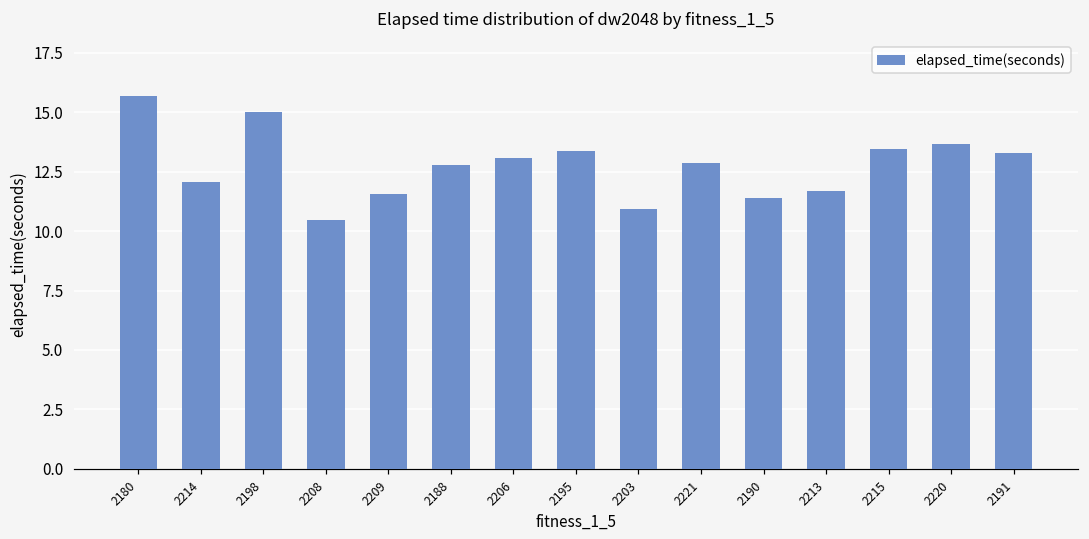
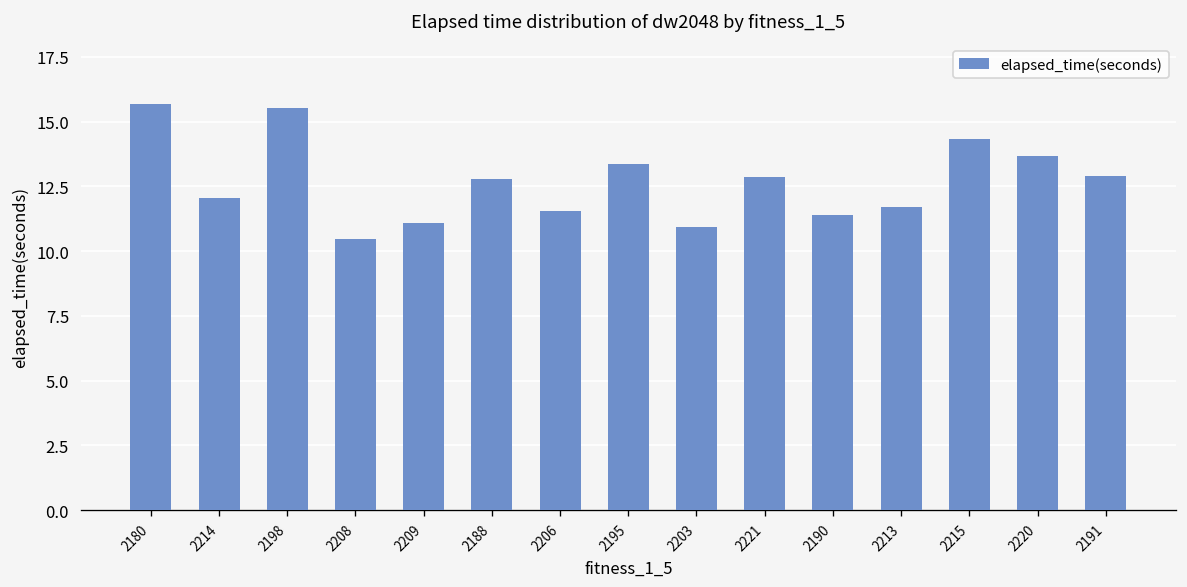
2198: 15.0 -> 15.5
2209: 11.6 -> 11.1
2206: 13.1 -> 11.5
2215: 13.5 -> 14.3
2191: 13.3 -> 12.9
